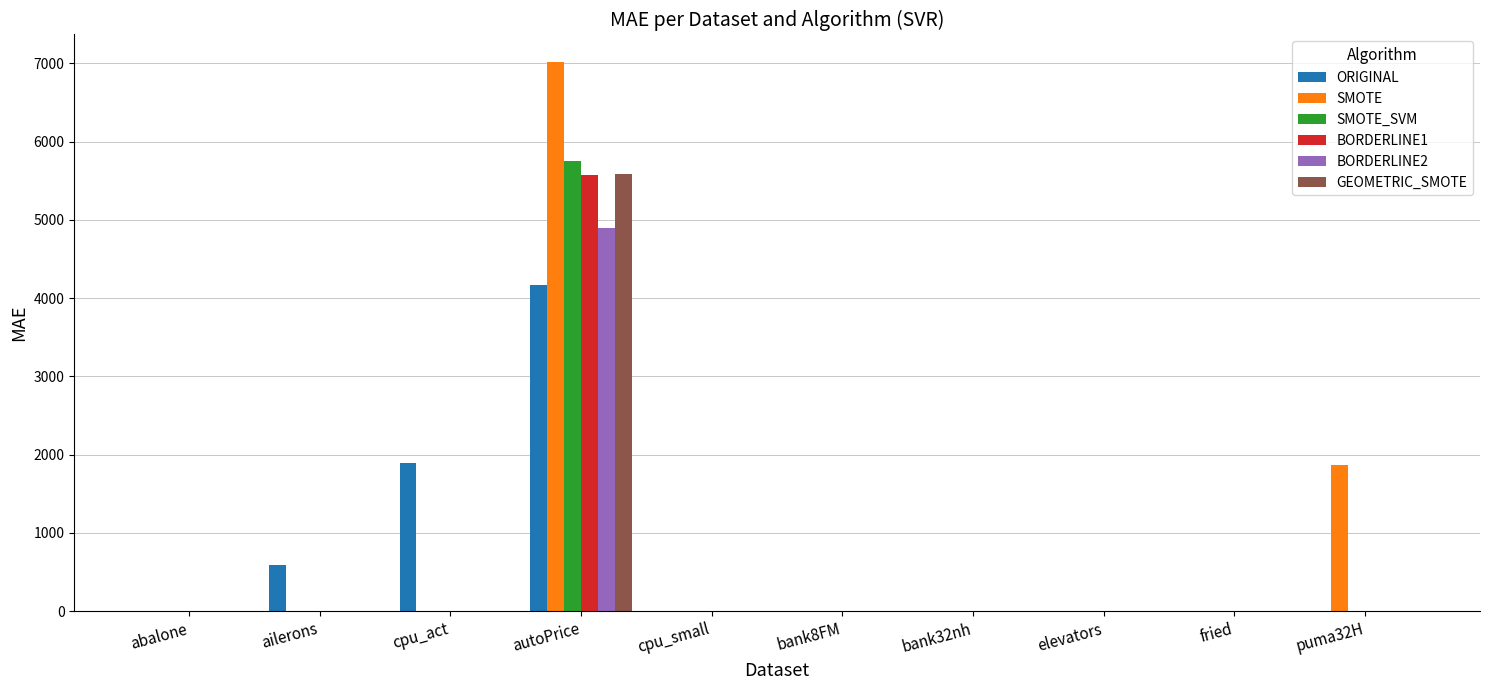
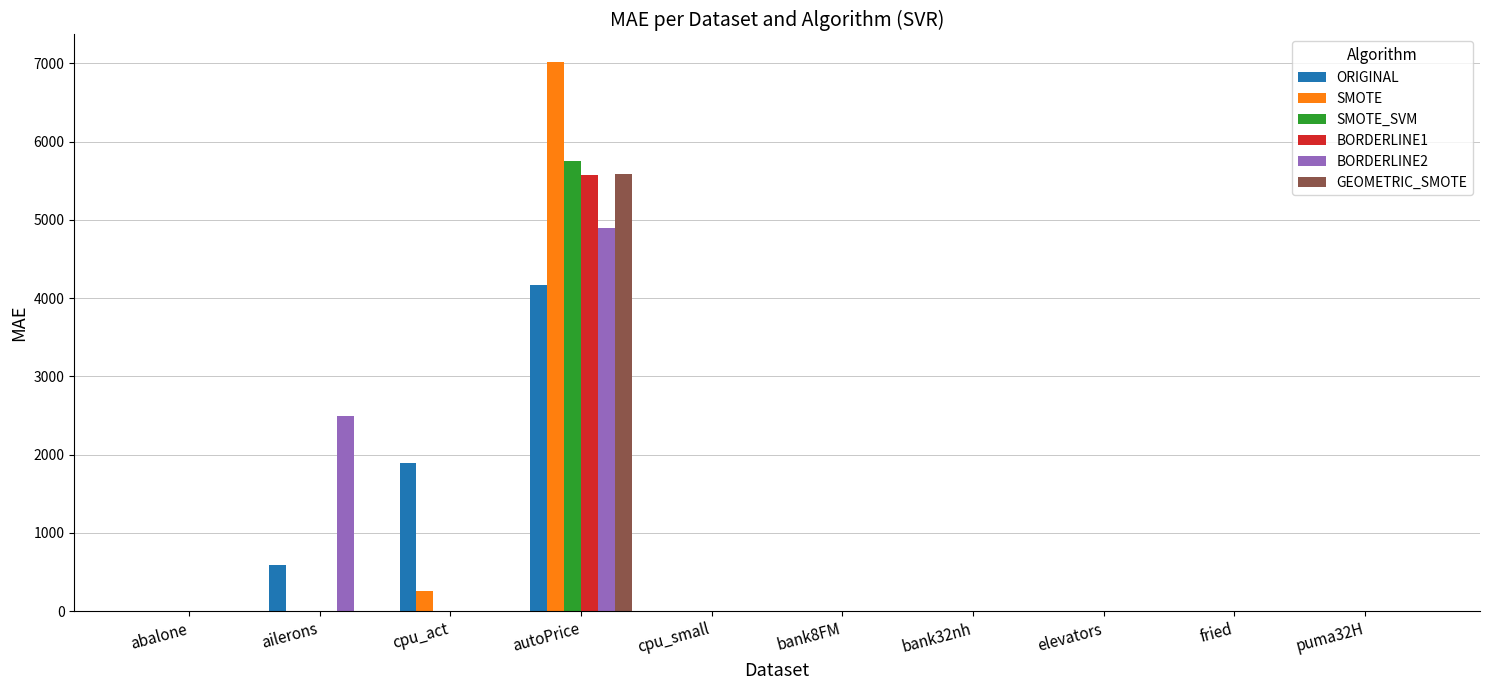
BORDERLINE2, ailerons: 0 -> 2500
SMOTE, cpu_act: 0 -> 300
SMOTE, puma32H: 1900 -> 0
